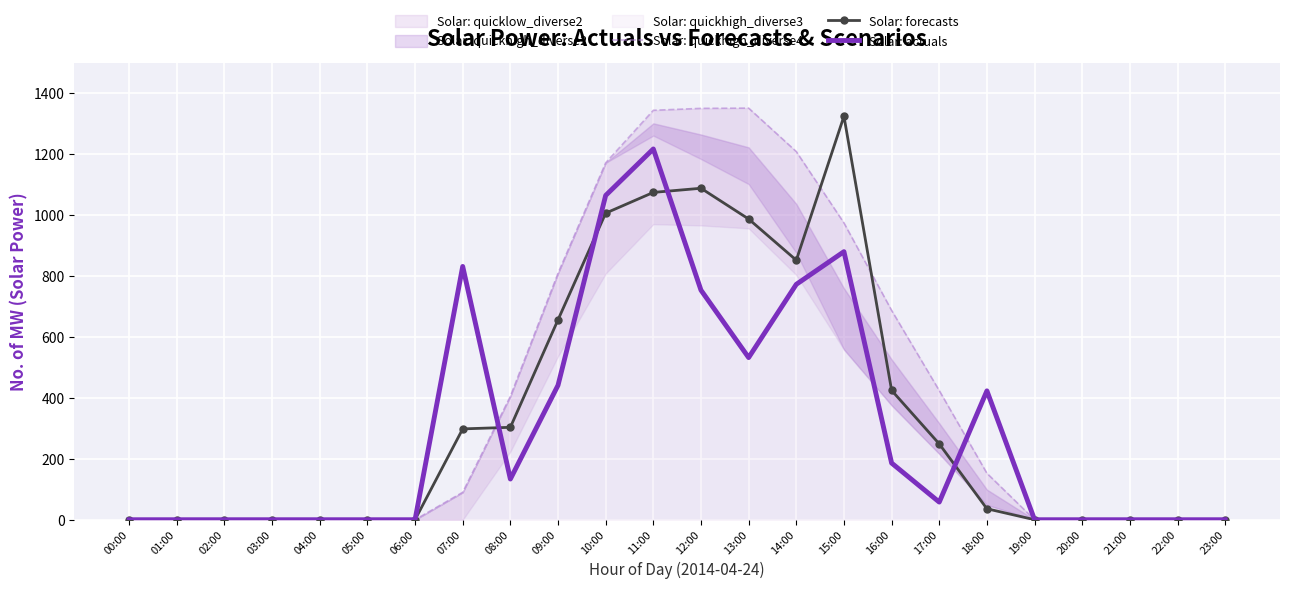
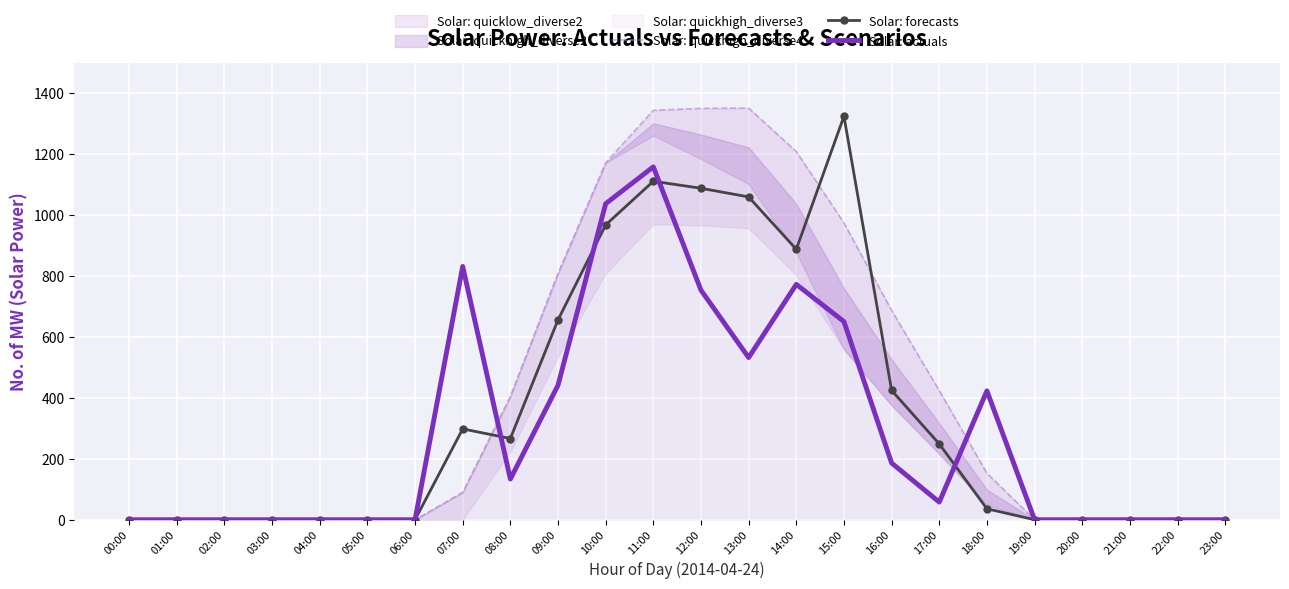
Solar: forecasts, 08:00: 300 -> 270
Solar: forecasts, 10:00: 1010 -> 970
Solar: actuals, 10:00: 1060 -> 1040
Solar: forecasts, 11:00: 1070 -> 1110
Solar: actuals, 11:00: 1220 -> 1160
Solar: forecasts, 13:00: 990 -> 1060
Solar: forecasts, 14:00: 850 -> 890
Solar: actuals, 15:00: 880 -> 650
